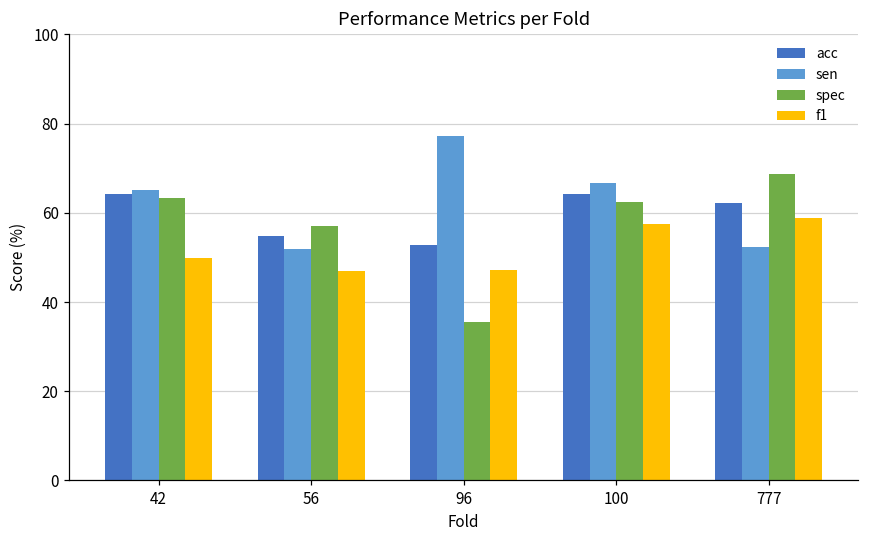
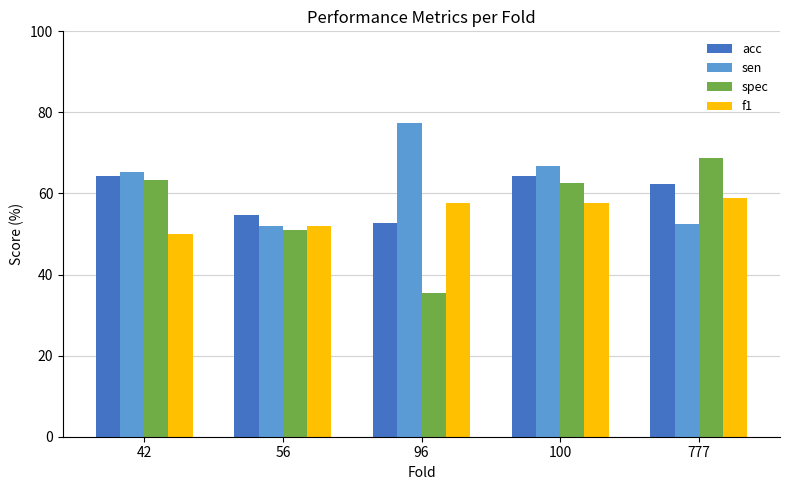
spec, 56: 57 -> 51
f1, 56: 47 -> 52
f1, 96: 47 -> 58
